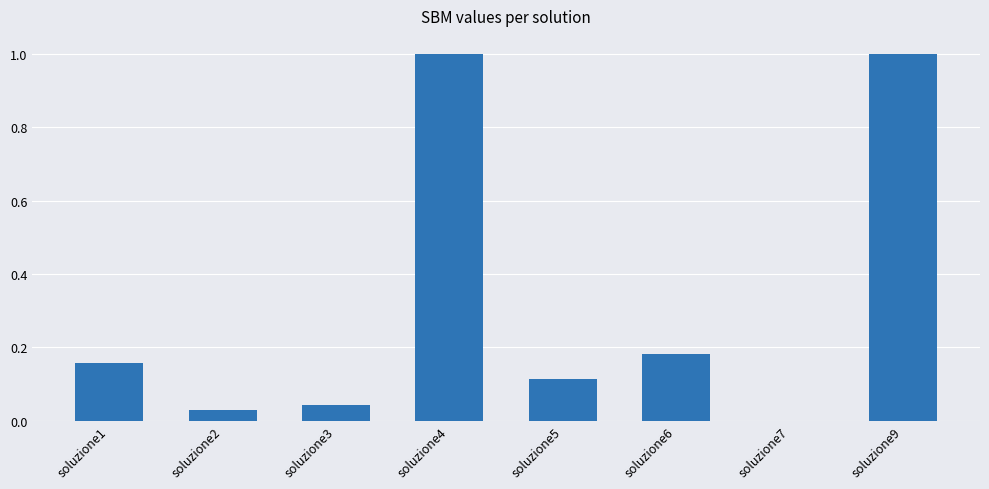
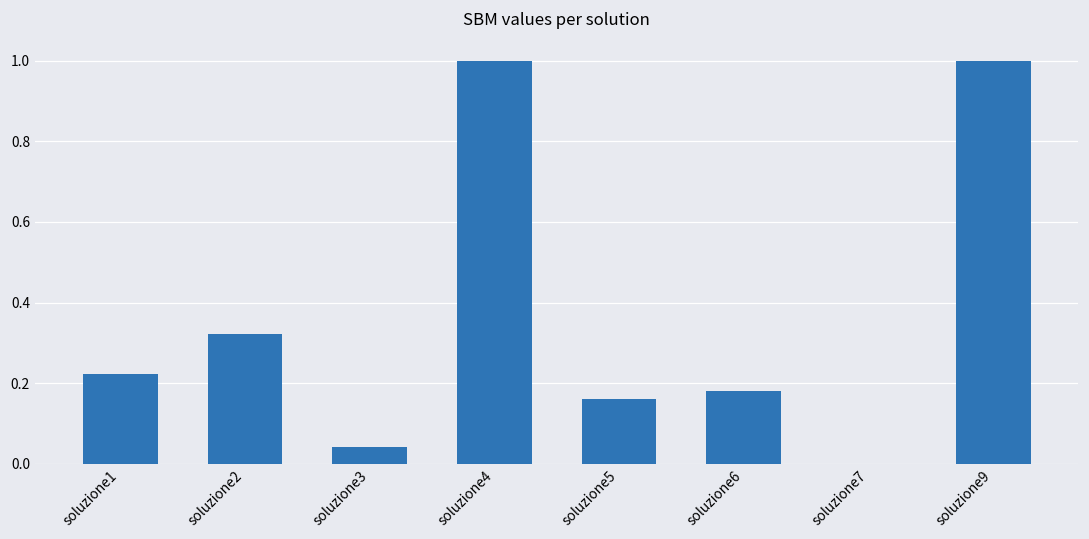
soluzione1: 0.16 -> 0.22
soluzione2: 0.03 -> 0.32
soluzione5: 0.11 -> 0.16
